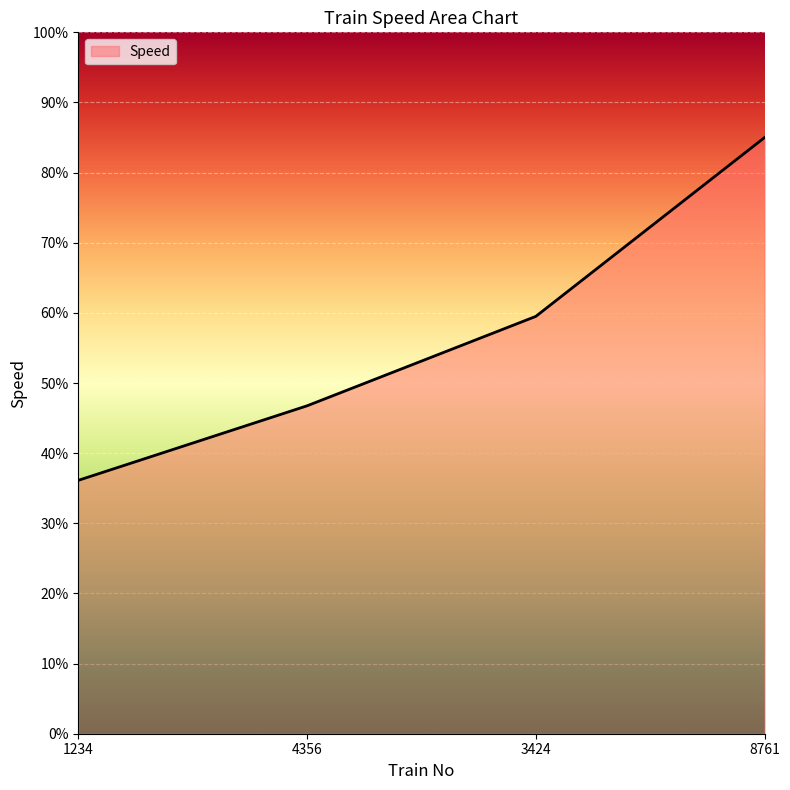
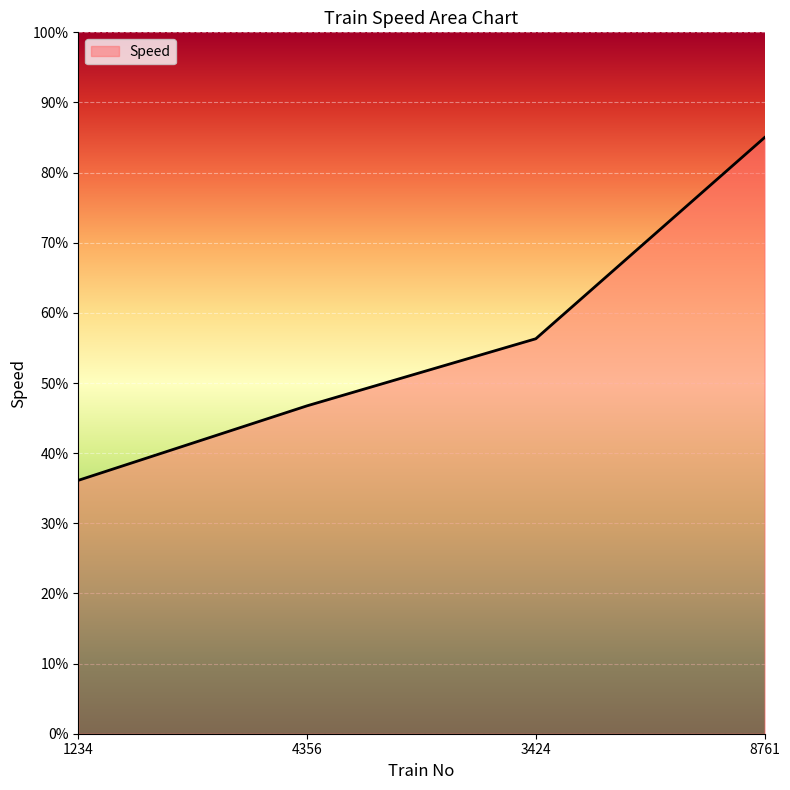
3424: 59% -> 56%
